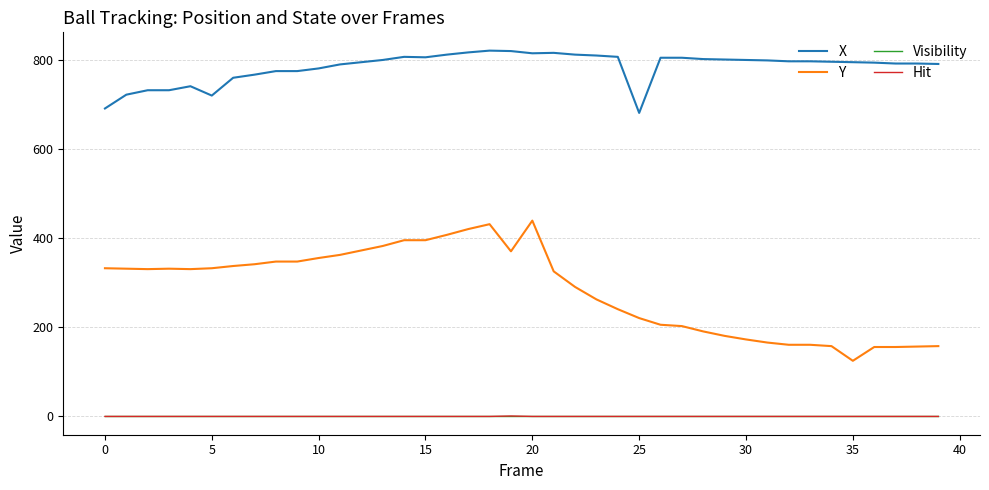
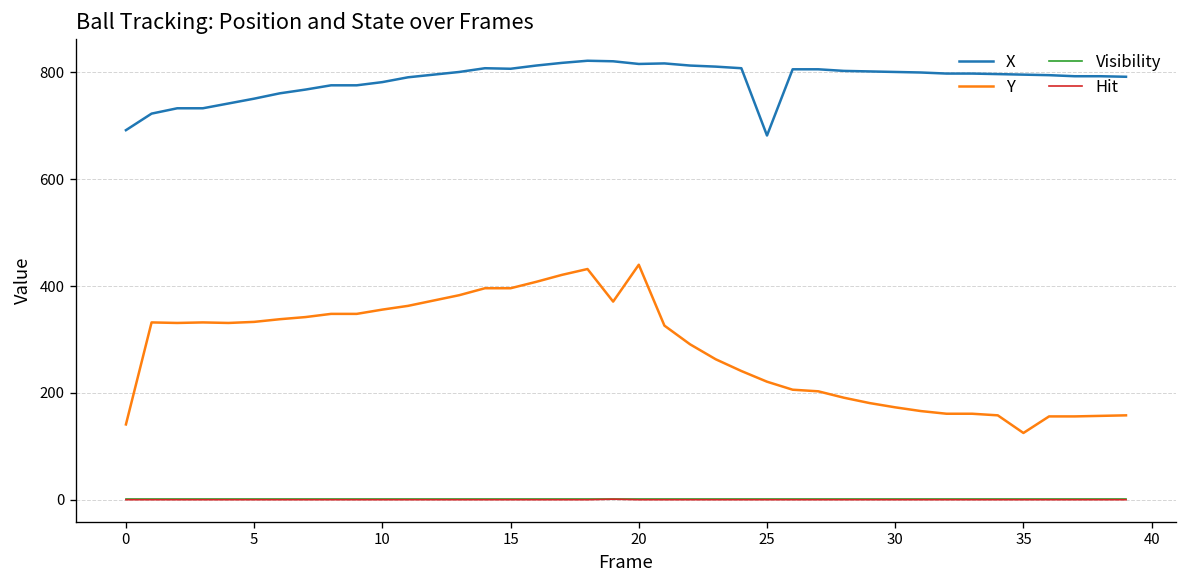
Y, 0: 330 -> 140
X, 5: 720 -> 750
